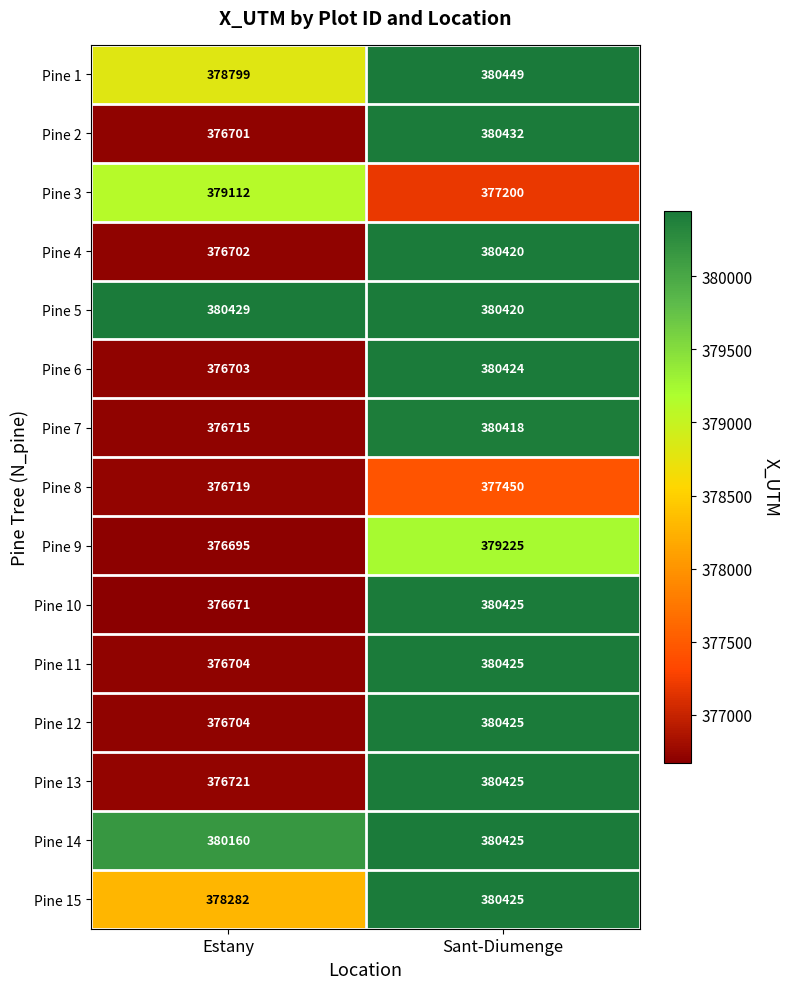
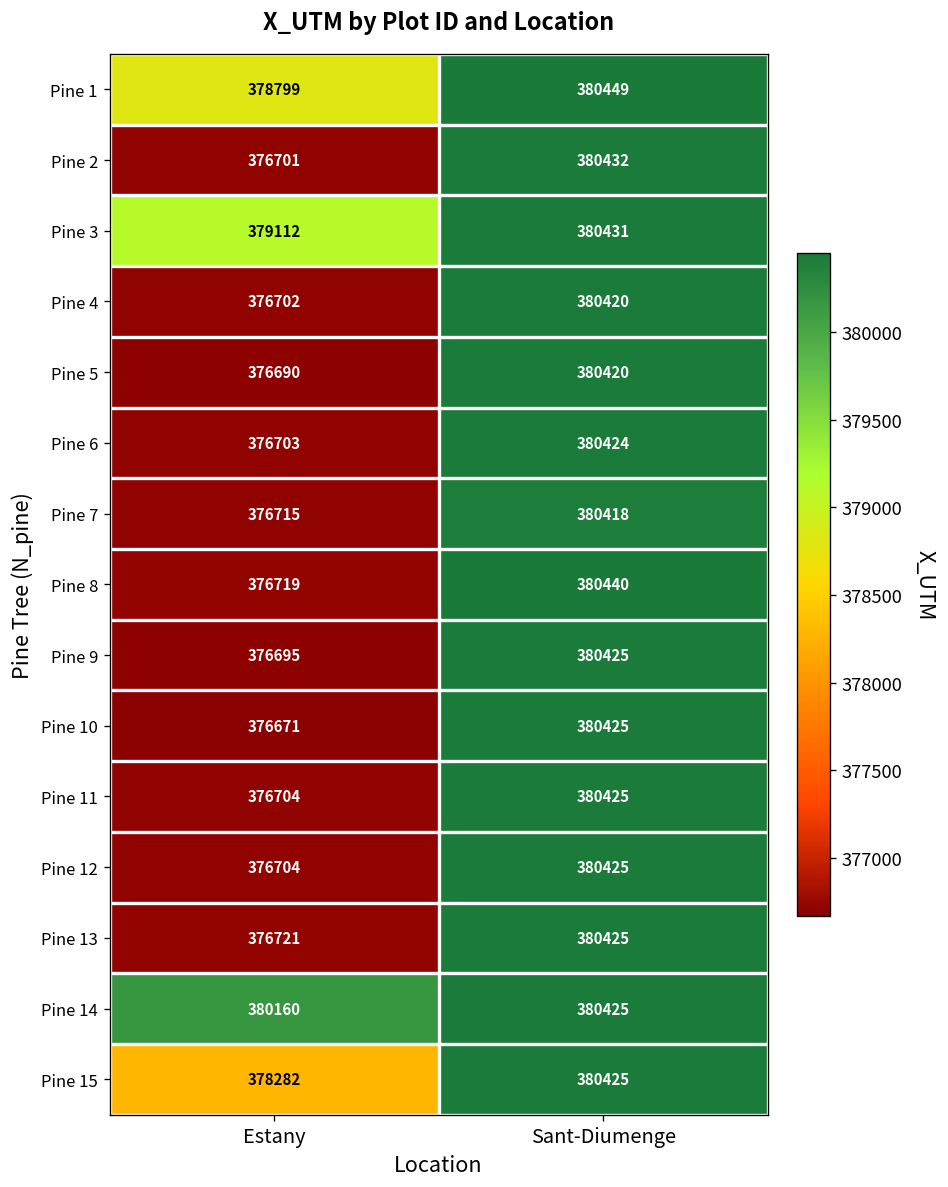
Pine 3, Sant-Diumenge: 377200 -> 380431
Pine 5, Estany: 380429 -> 376690
Pine 8, Sant-Diumenge: 377450 -> 380440
Pine 9, Sant-Diumenge: 379225 -> 380425
